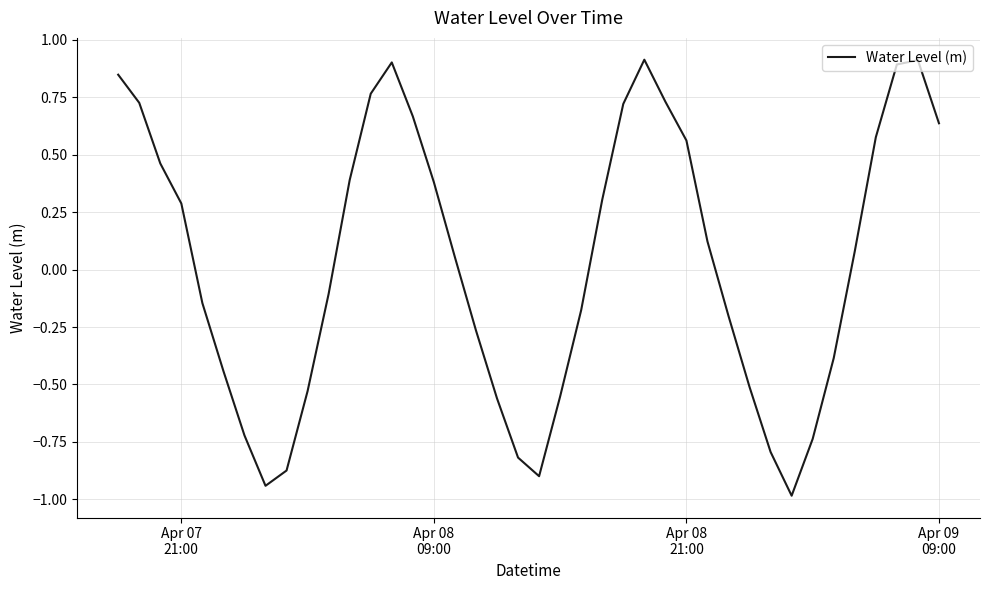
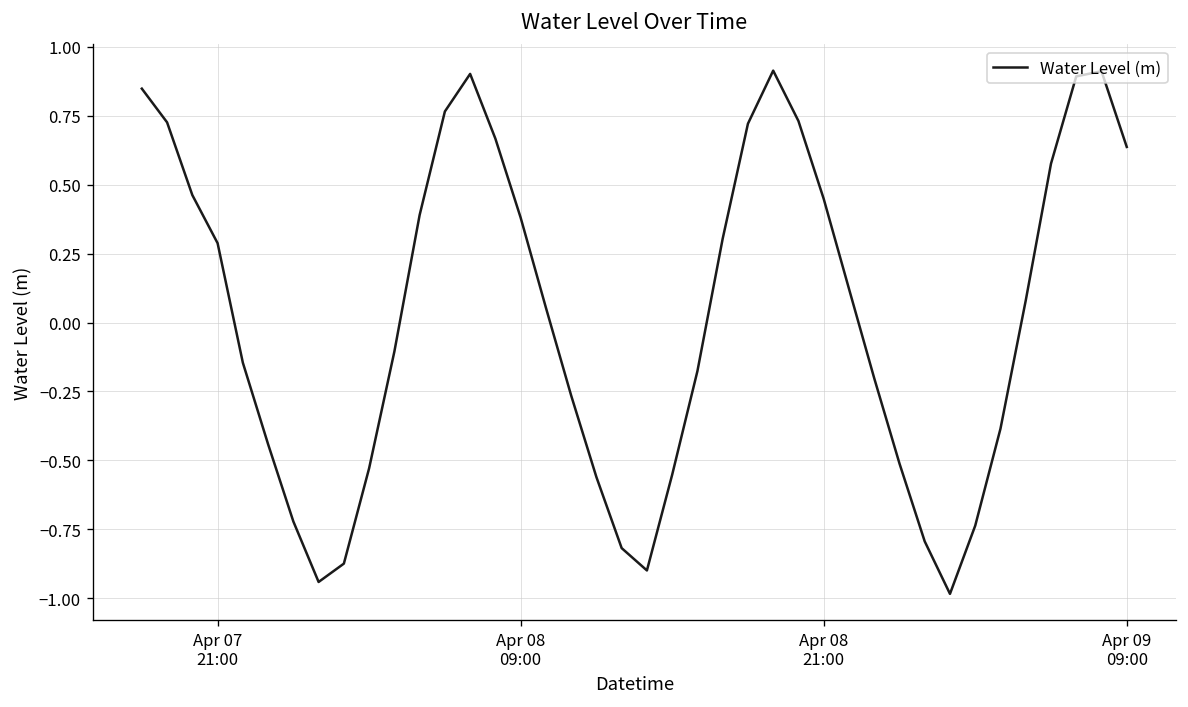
Apr 08 21:00: 0.56 -> 0.45
